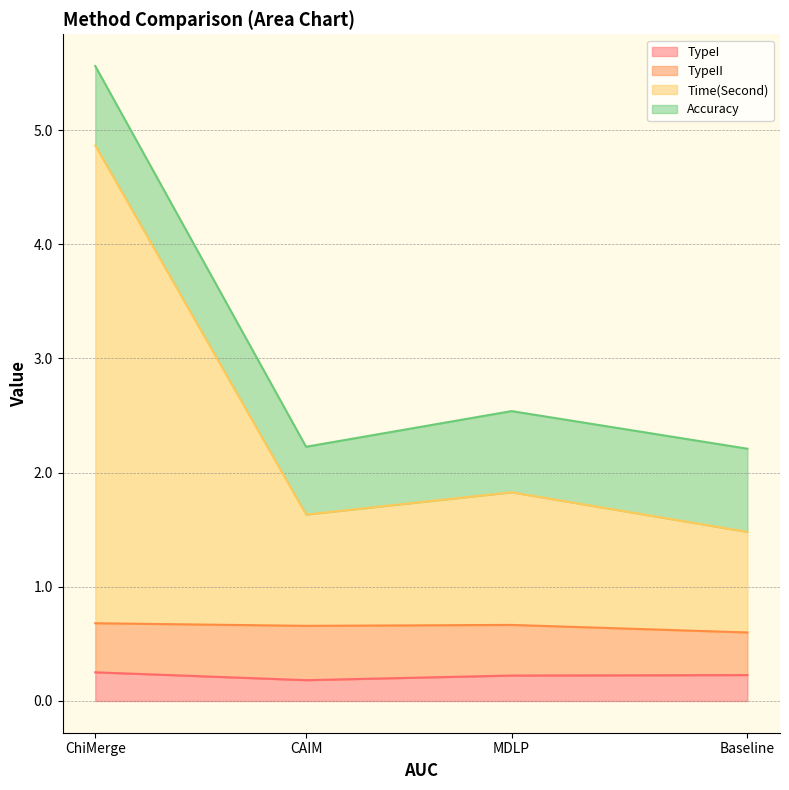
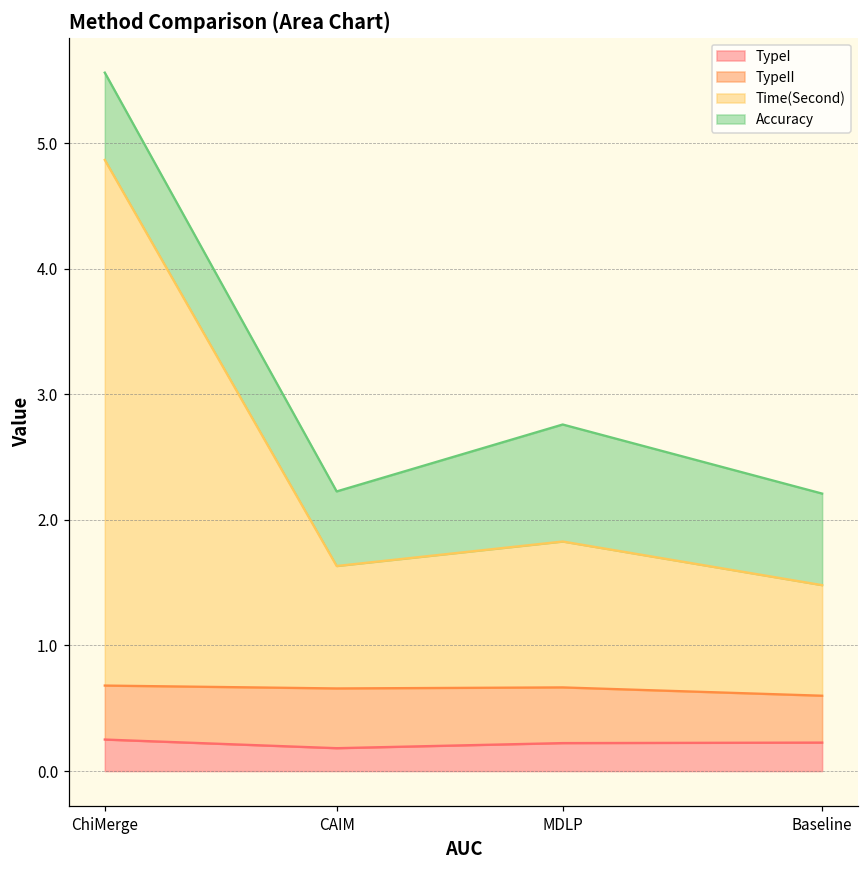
Accuracy, MDLP: 0.71 -> 0.93
